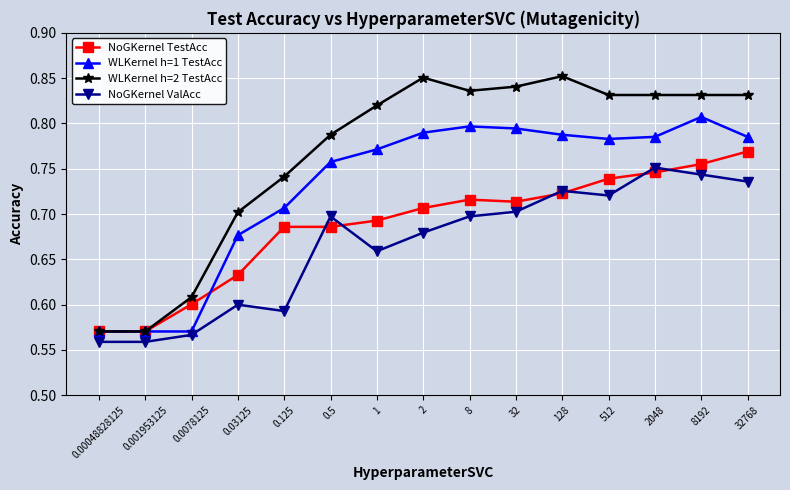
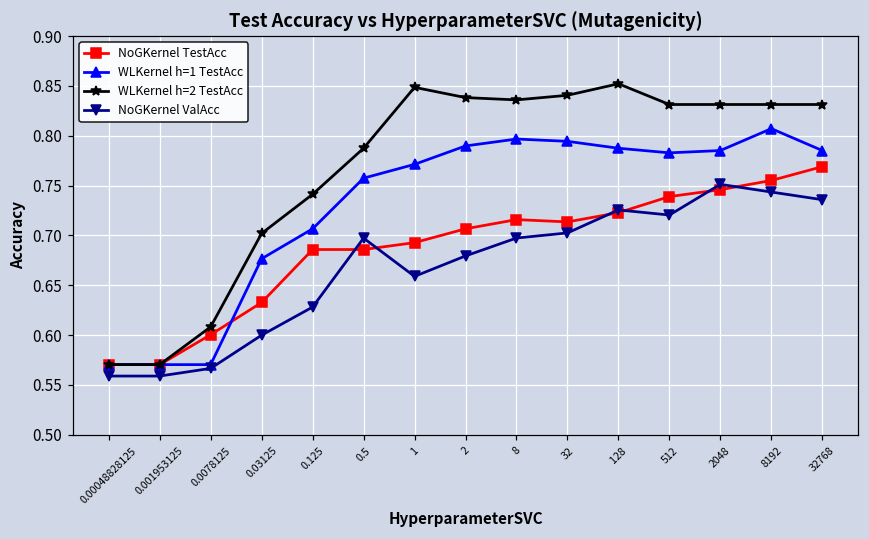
NoGKernel ValAcc, 0.125: 0.59 -> 0.63
WLKernel h=2 TestAcc, 1: 0.82 -> 0.85
WLKernel h=2 TestAcc, 2: 0.85 -> 0.84
